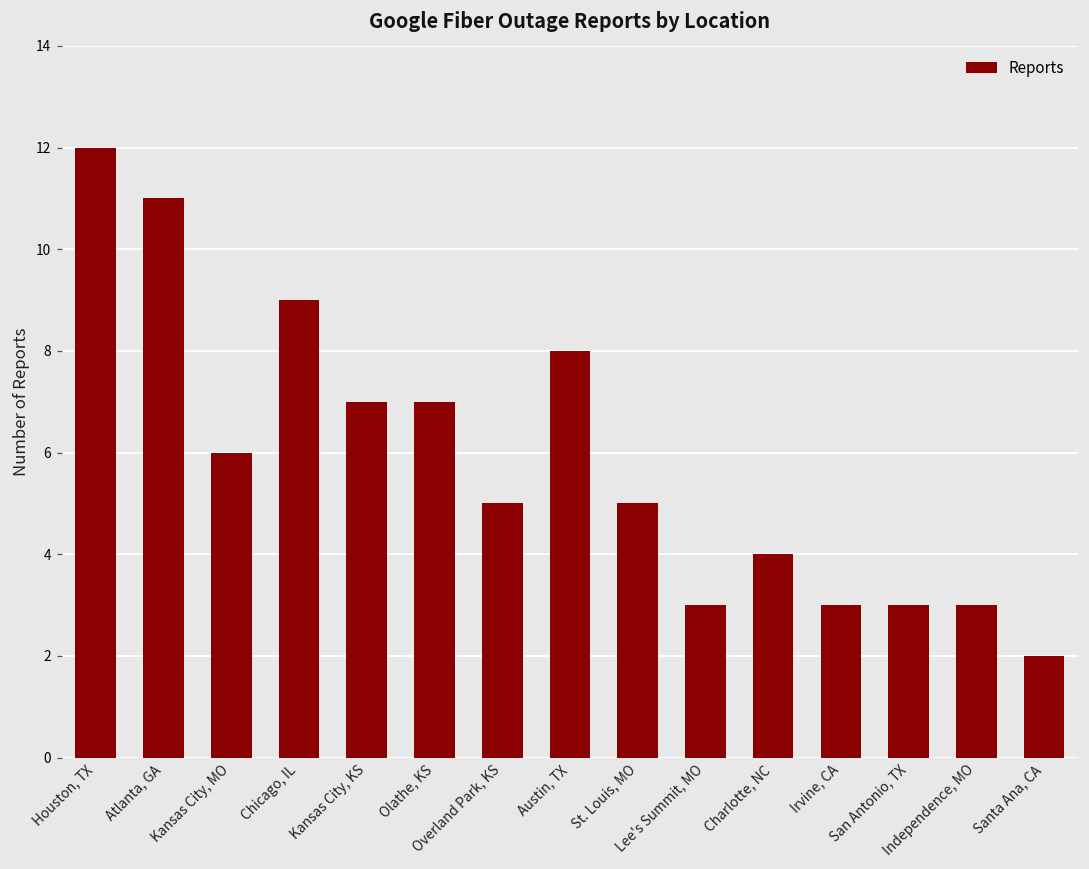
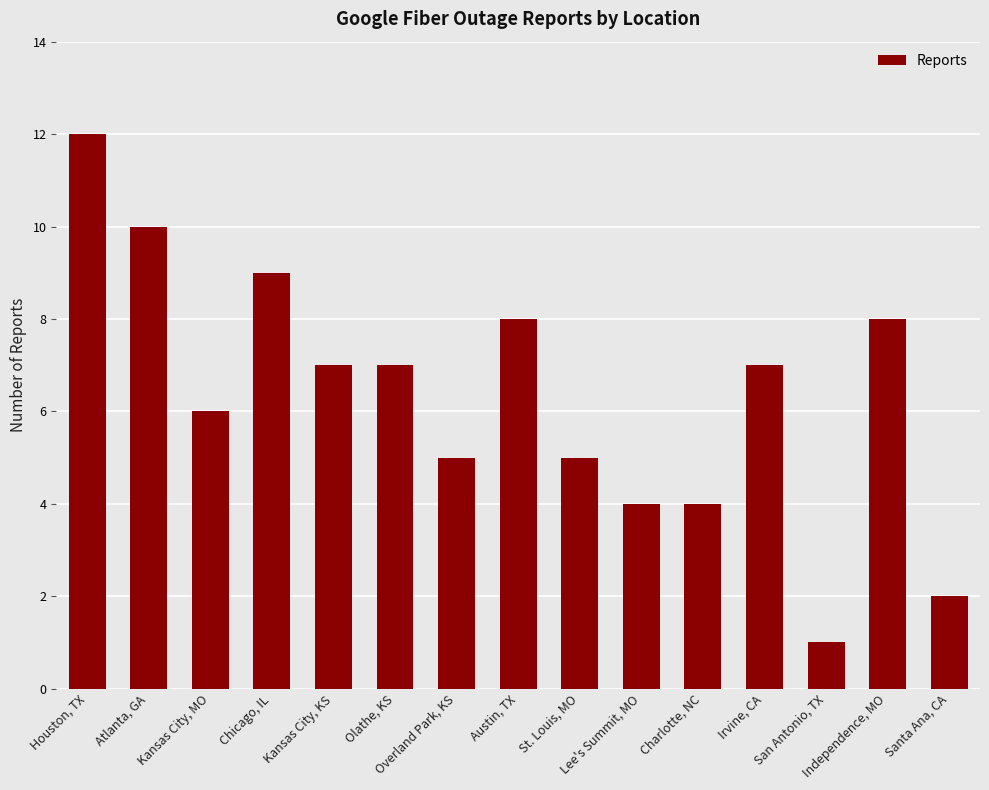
Atlanta, GA: 11 -> 10
Lee's Summit, MO: 3 -> 4
Irvine, CA: 3 -> 7
San Antonio, TX: 3 -> 1
Independence, MO: 3 -> 8
